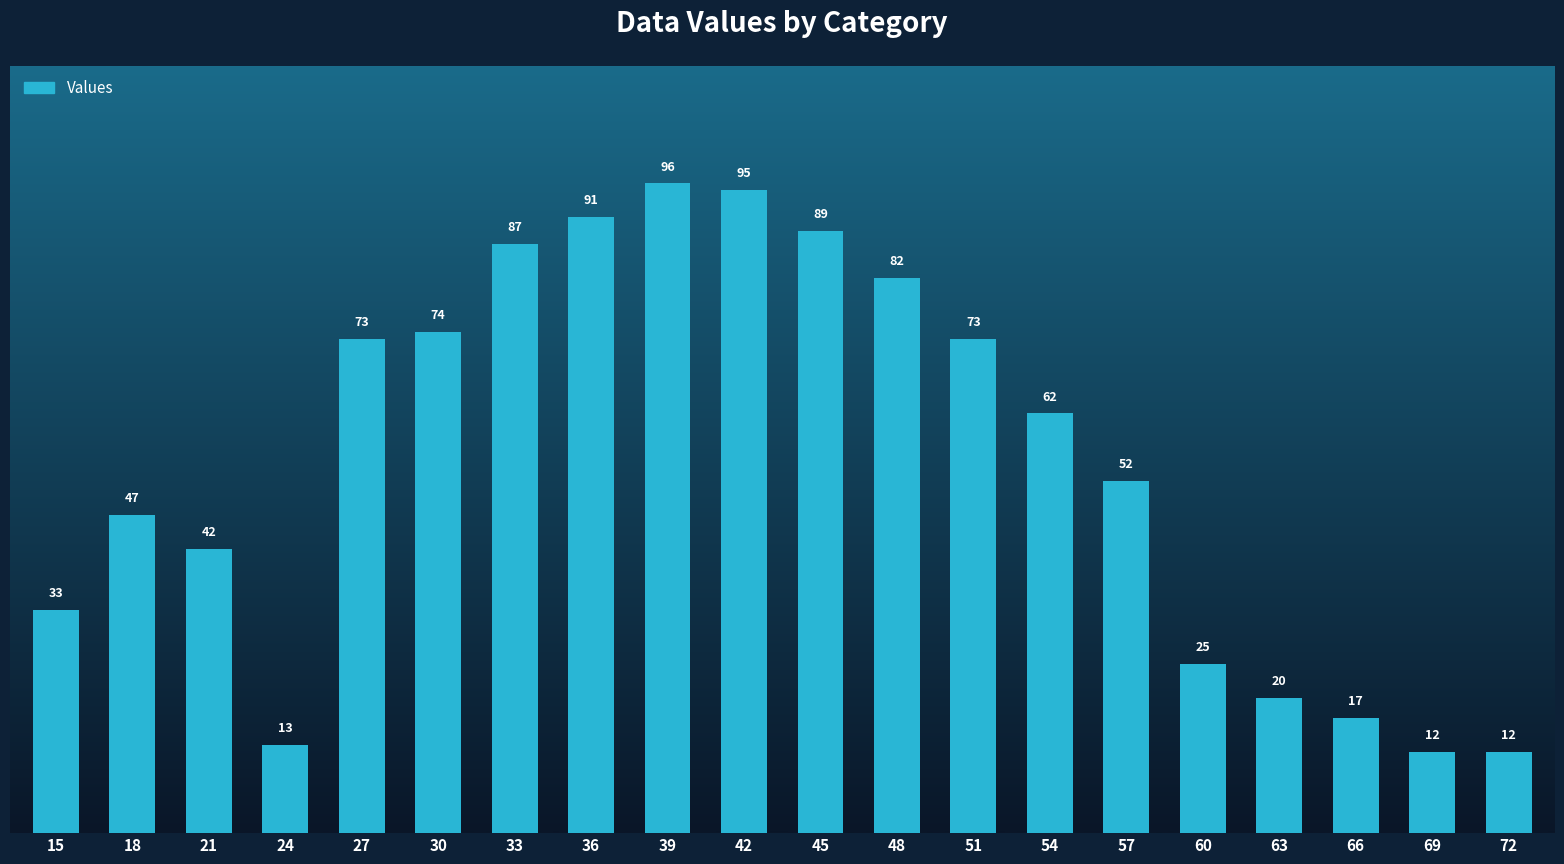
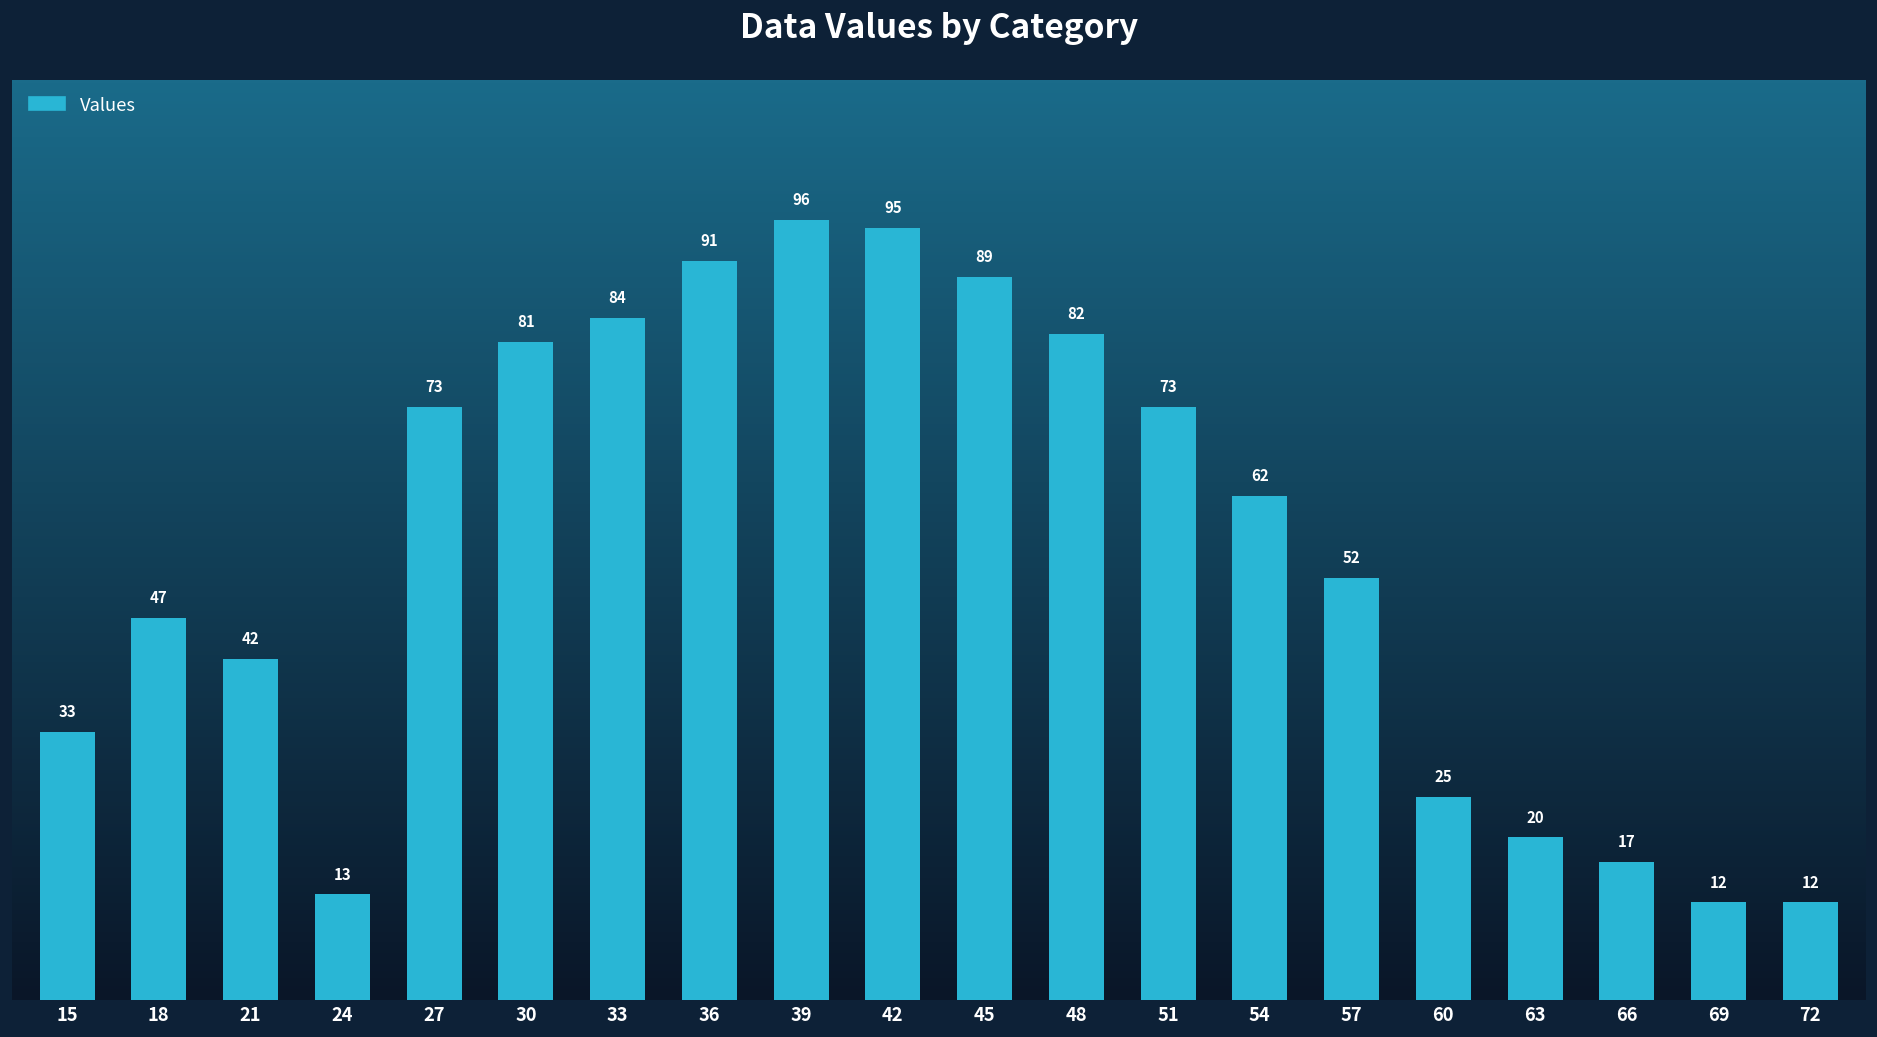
30: 74 -> 81
33: 87 -> 84
